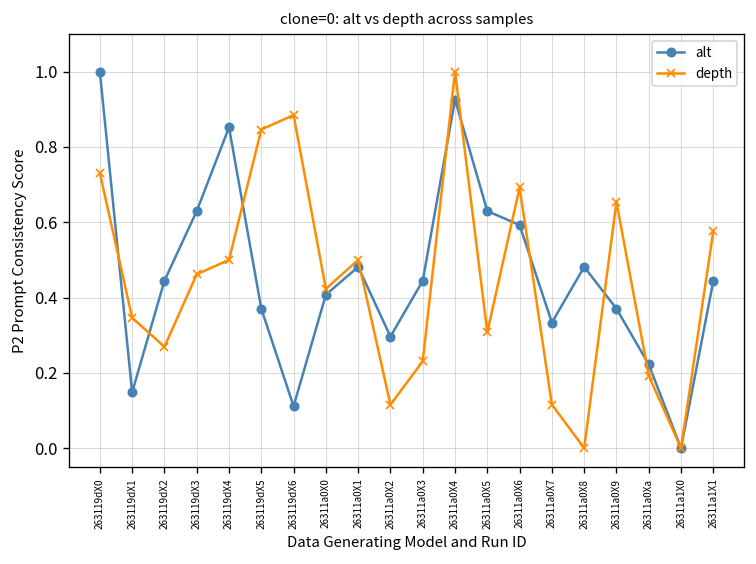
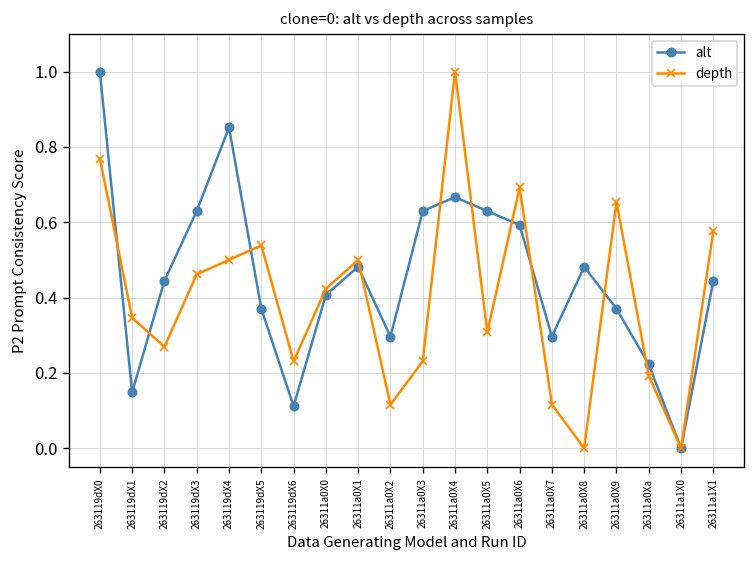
depth, 263119dX0: 0.73 -> 0.77
depth, 263119dX5: 0.85 -> 0.54
depth, 263119dX6: 0.88 -> 0.23
alt, 26311a0X3: 0.44 -> 0.63
alt, 26311a0X4: 0.93 -> 0.67
alt, 26311a0X7: 0.33 -> 0.30
